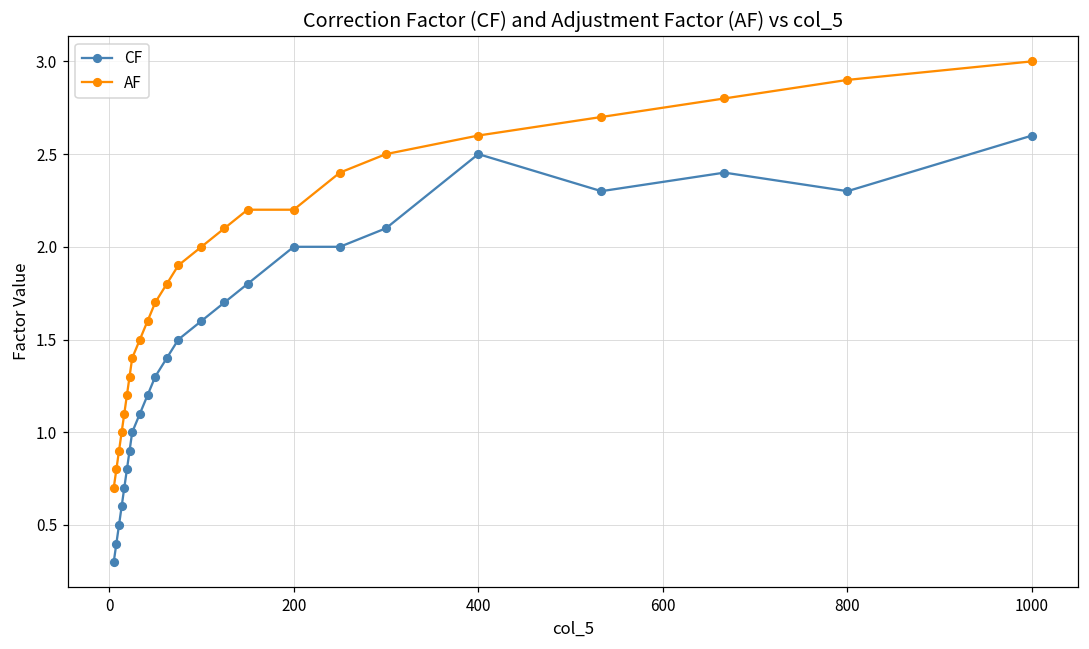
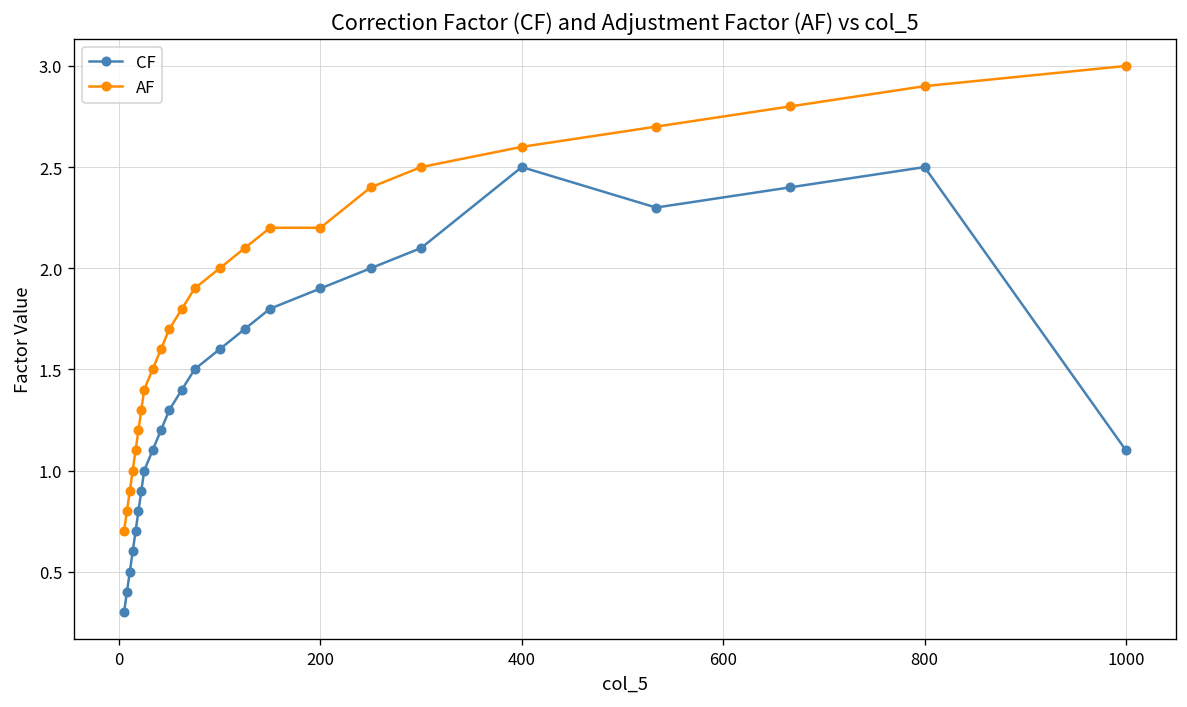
CF, 200: 2.0 -> 1.9
CF, 800: 2.3 -> 2.5
CF, 1000: 2.6 -> 1.1
